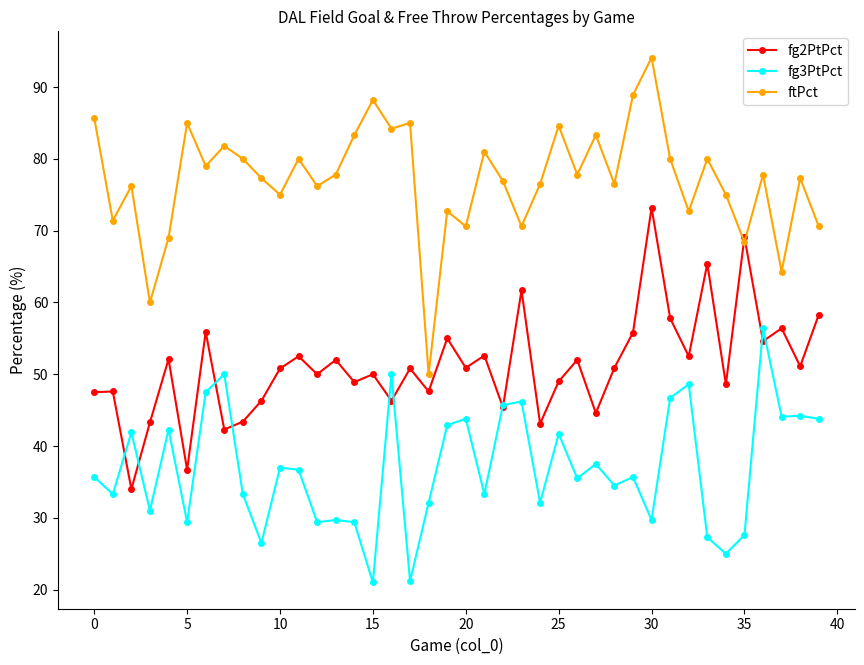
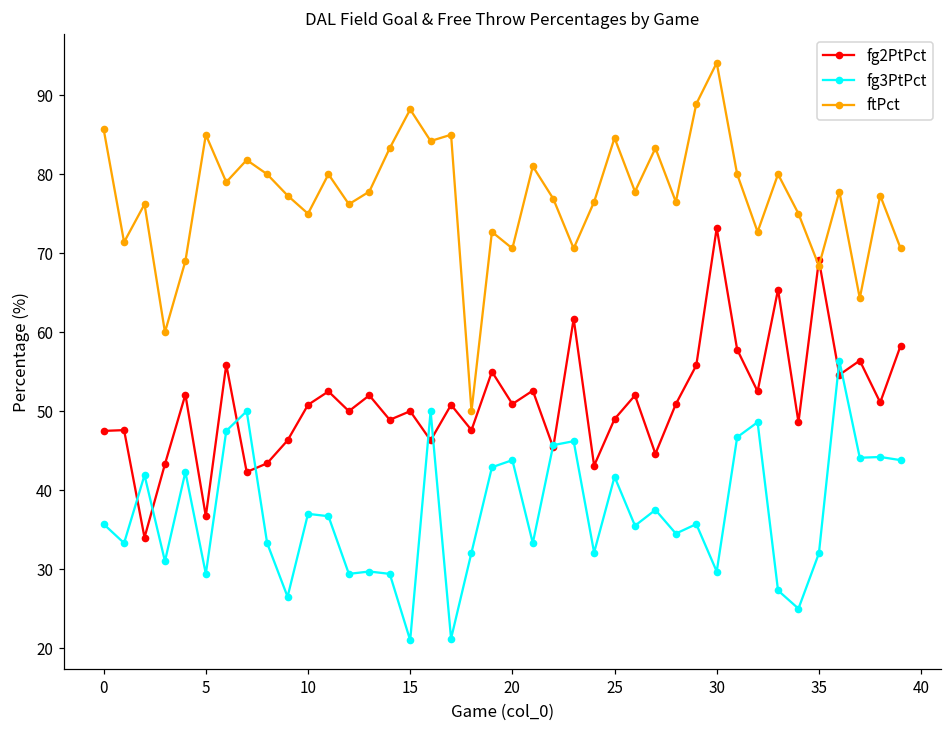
fg3PtPct, 35: 28 -> 32
